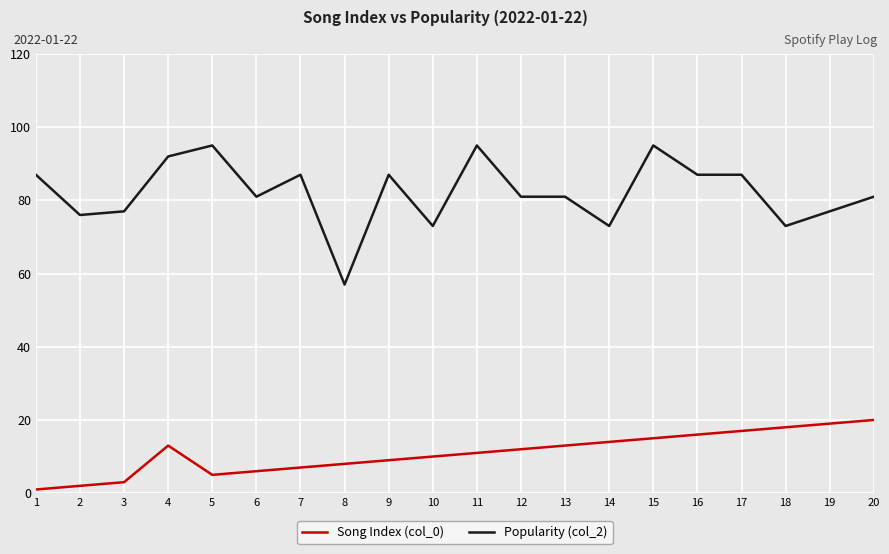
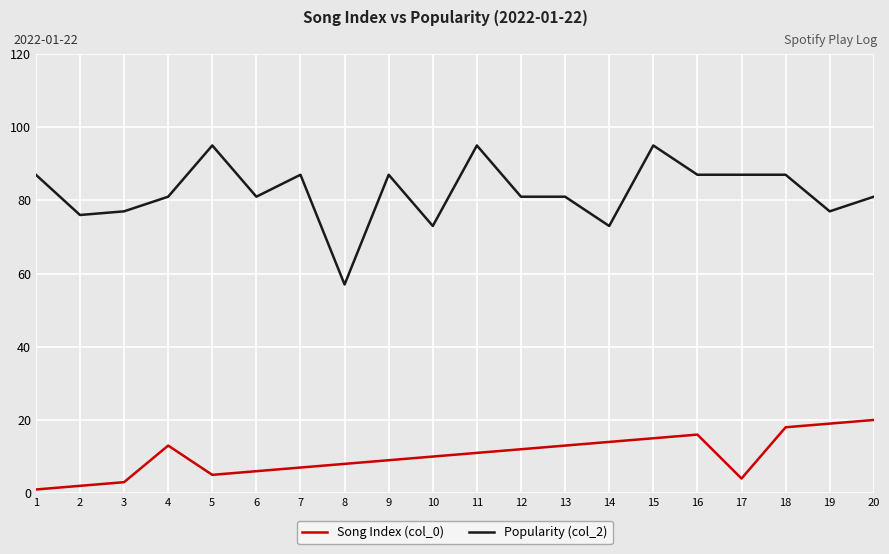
Popularity (col_2), 4: 92 -> 81
Song Index (col_0), 17: 17 -> 4
Popularity (col_2), 18: 73 -> 87
